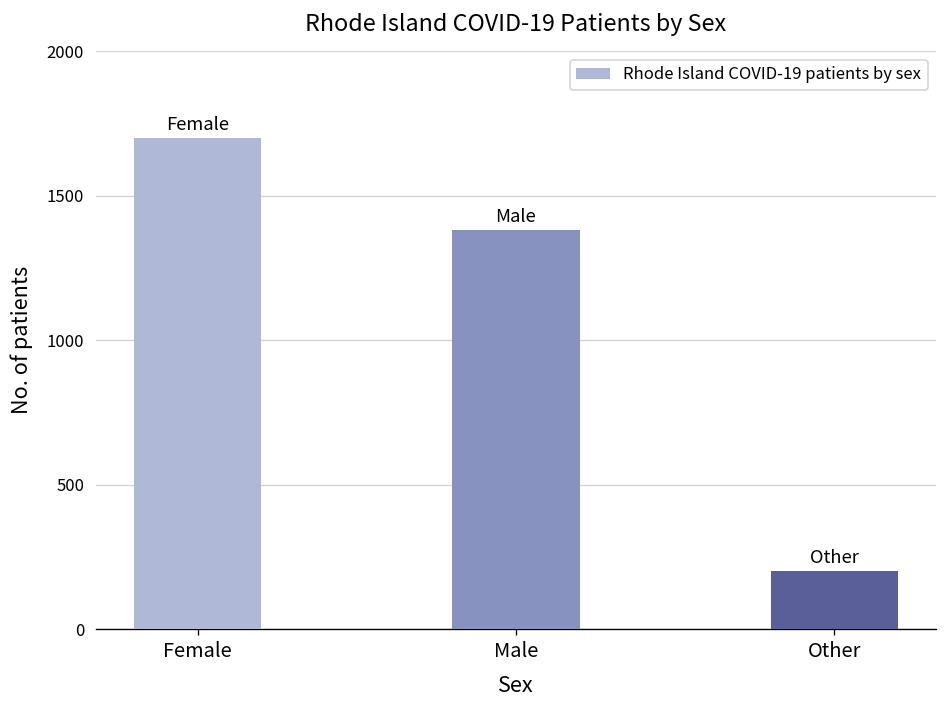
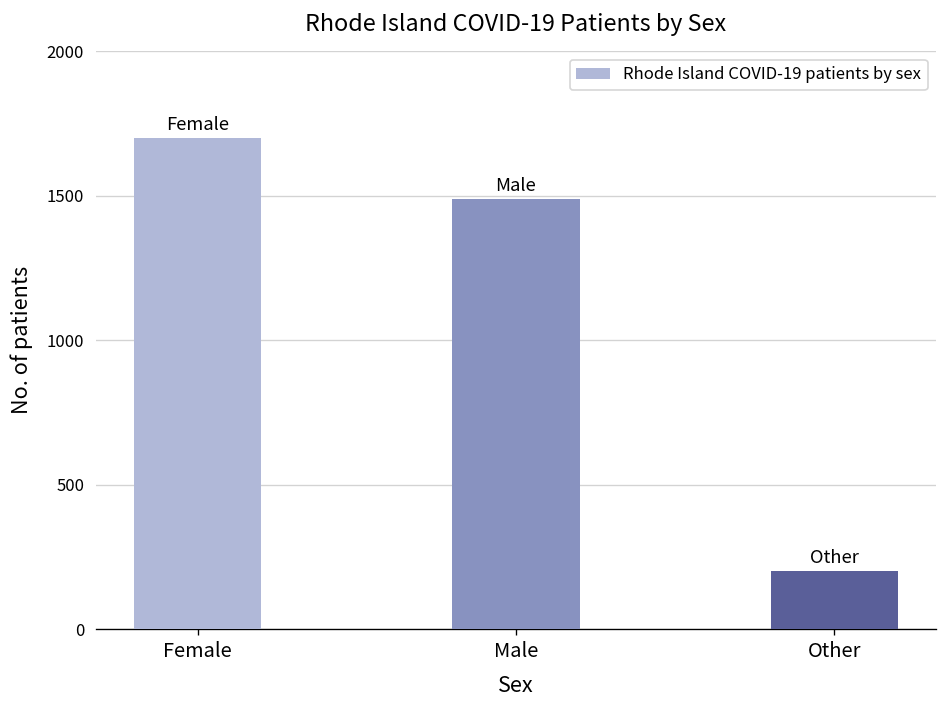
Male: 1380 -> 1490
